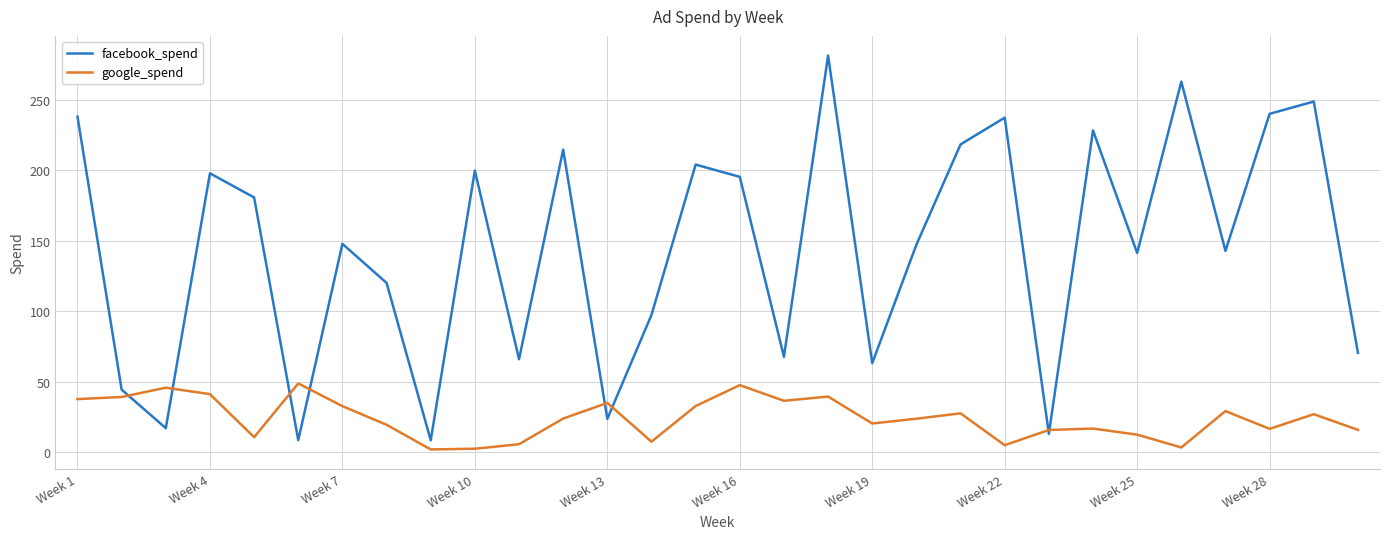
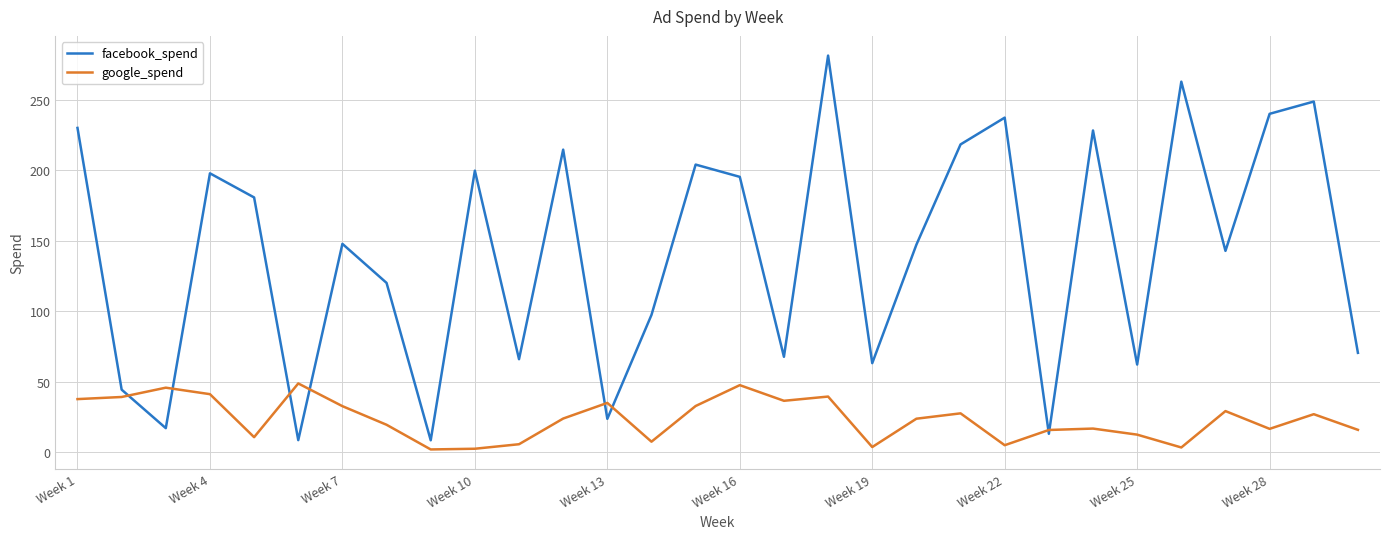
facebook_spend, Week 1: 238 -> 230
google_spend, Week 19: 21 -> 4
facebook_spend, Week 25: 141 -> 62
